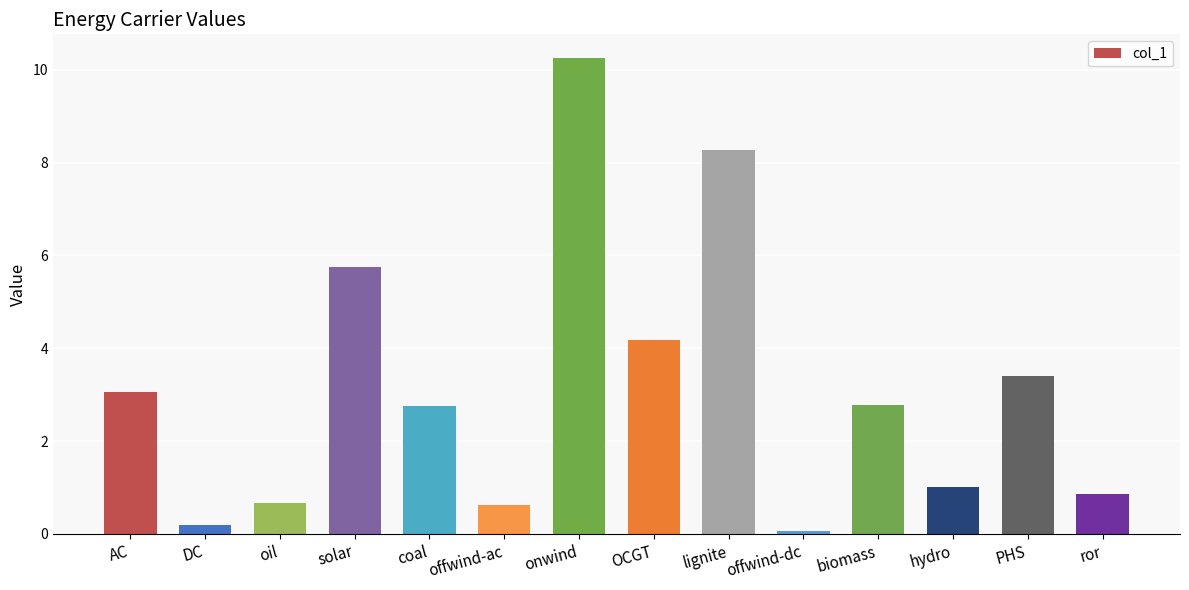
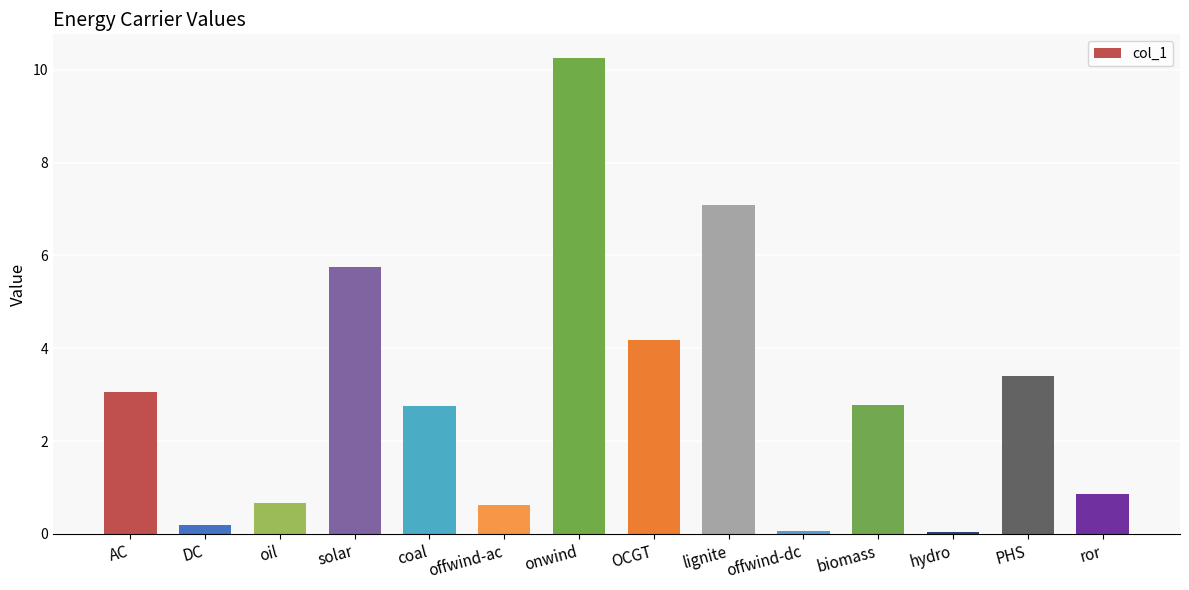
lignite: 8.3 -> 7.1
hydro: 1.0 -> 0.1
